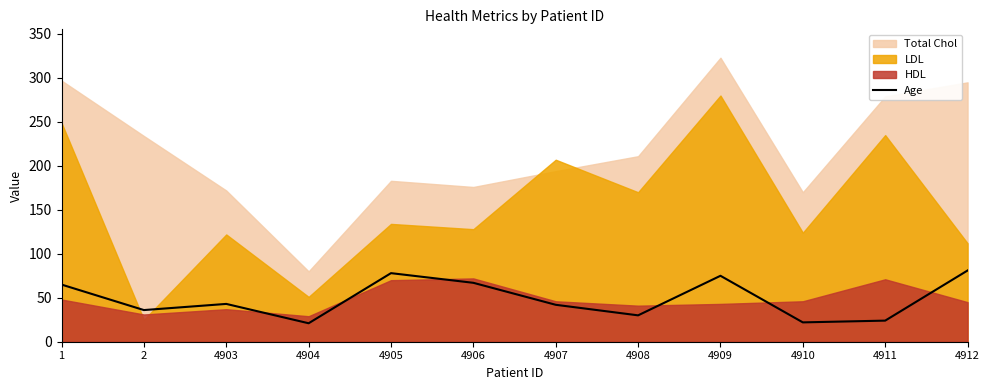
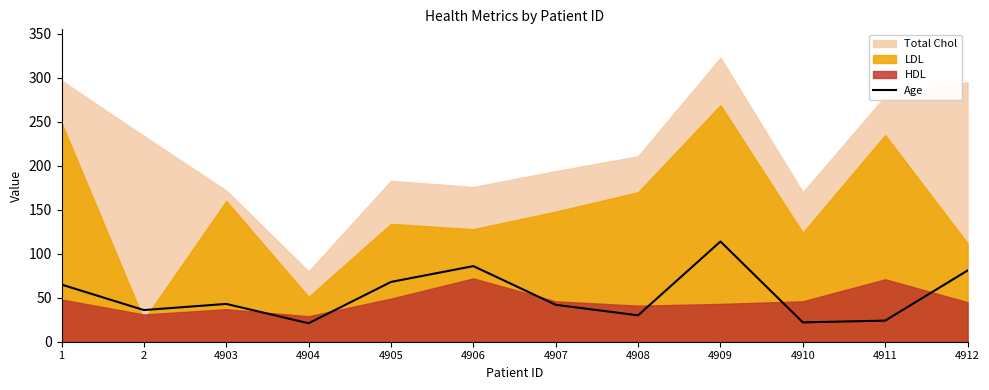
LDL, 4903: 120 -> 160
Age, 4905: 80 -> 70
HDL, 4905: 70 -> 50
Age, 4906: 70 -> 90
LDL, 4907: 210 -> 150
Age, 4909: 80 -> 110
LDL, 4909: 280 -> 270
